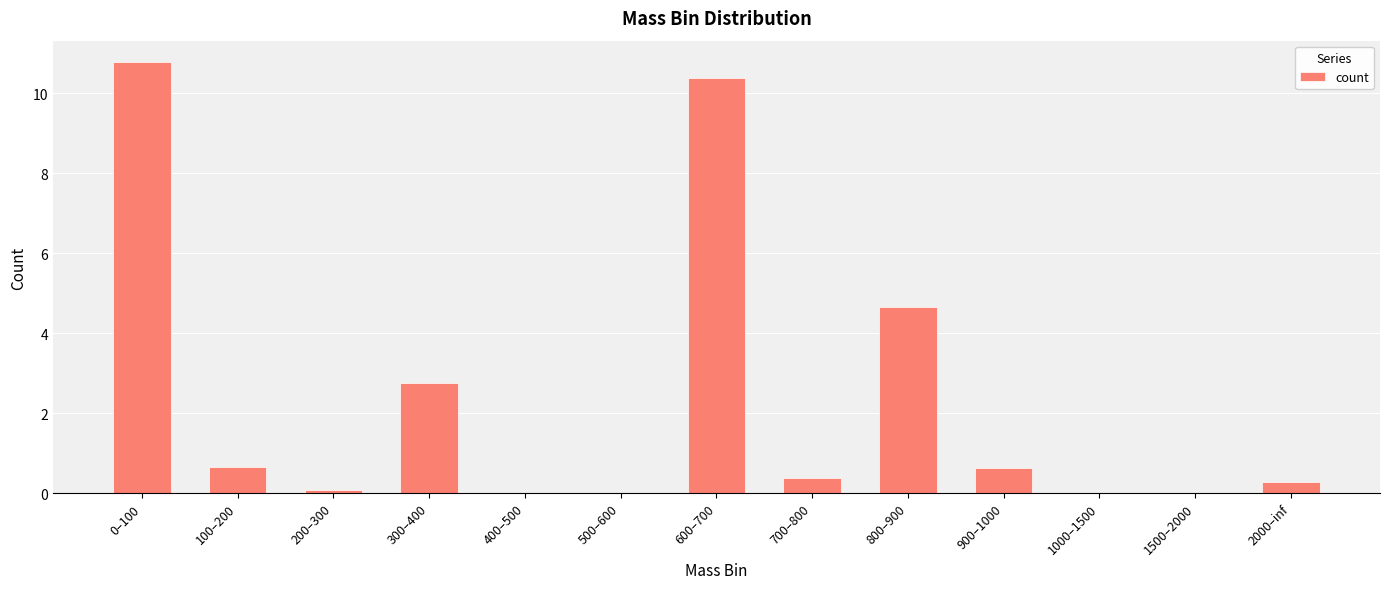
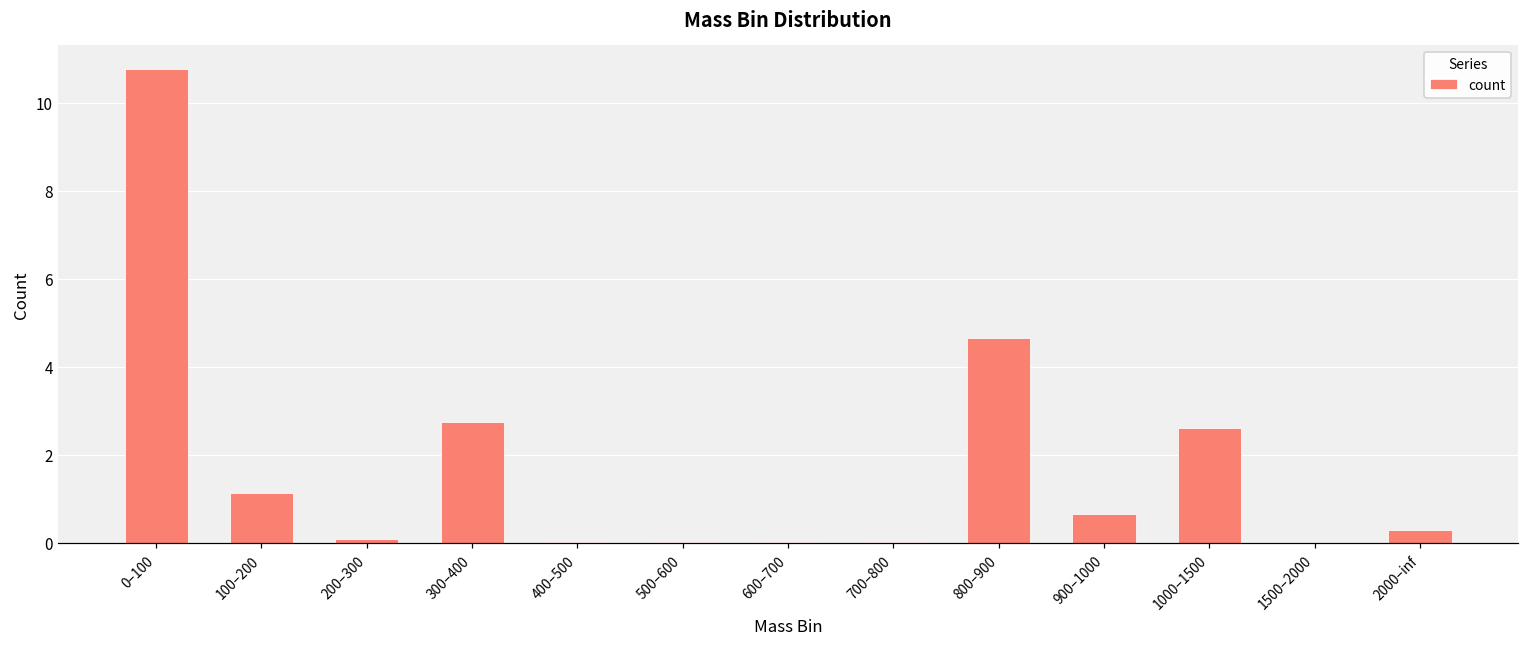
100–200: 0.6 -> 1.1
600–700: 10.4 -> 0.0
700–800: 0.4 -> 0.0
1000–1500: 0.0 -> 2.6
